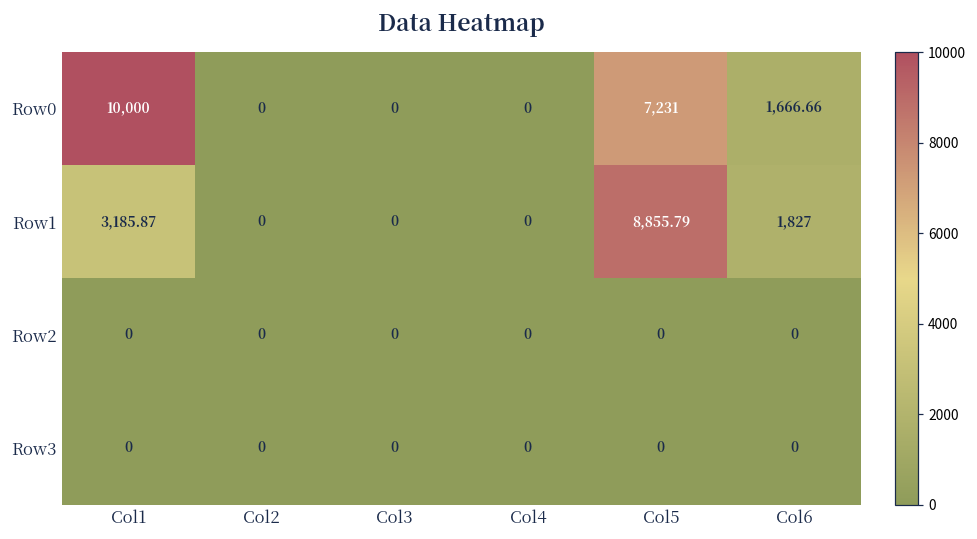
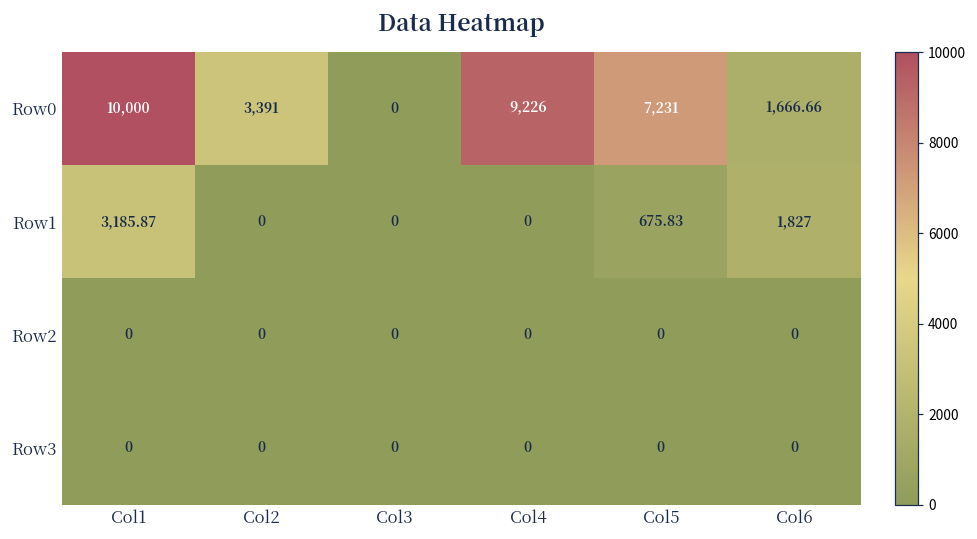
Row0, Col2: 0 -> 3,391
Row0, Col4: 0 -> 9,226
Row1, Col5: 8,855.79 -> 675.83
